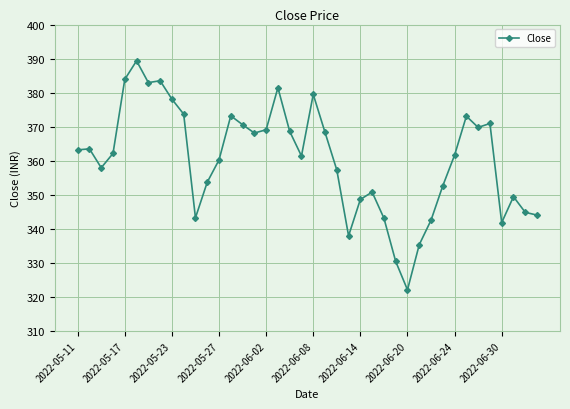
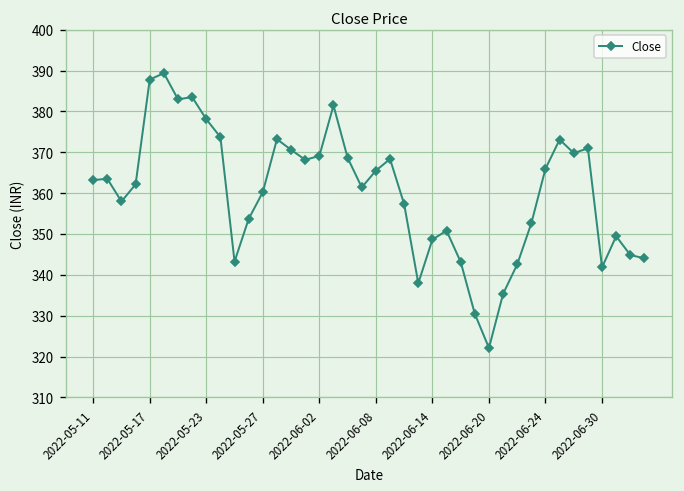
2022-05-17: 384 -> 388
2022-06-08: 380 -> 366
2022-06-24: 362 -> 366
